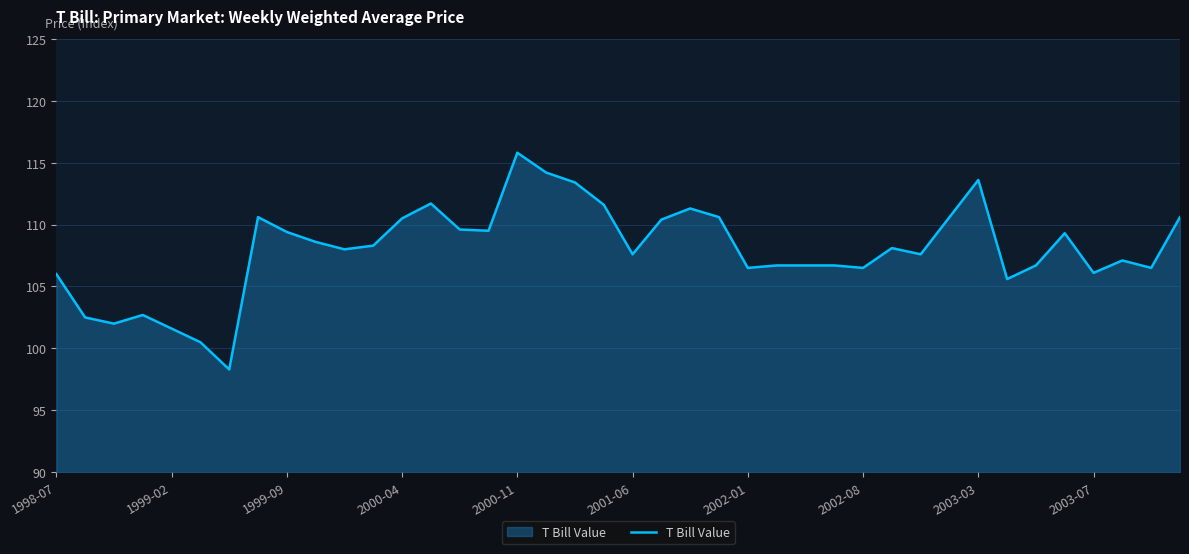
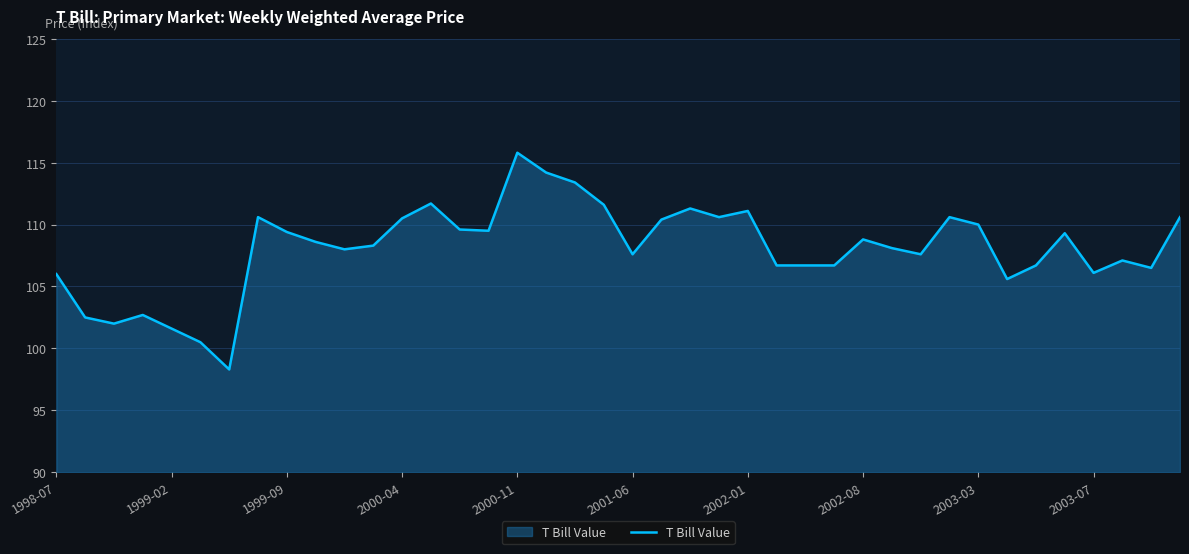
2002-01: 106.5 -> 111.1
2002-08: 106.5 -> 108.8
2003-03: 113.6 -> 110.0
